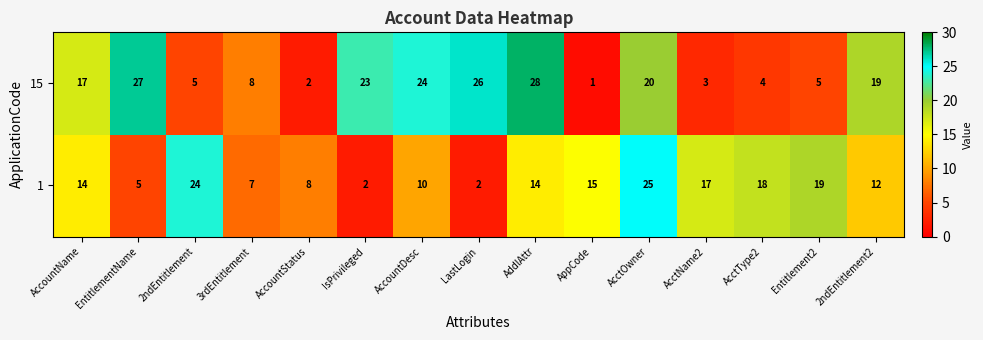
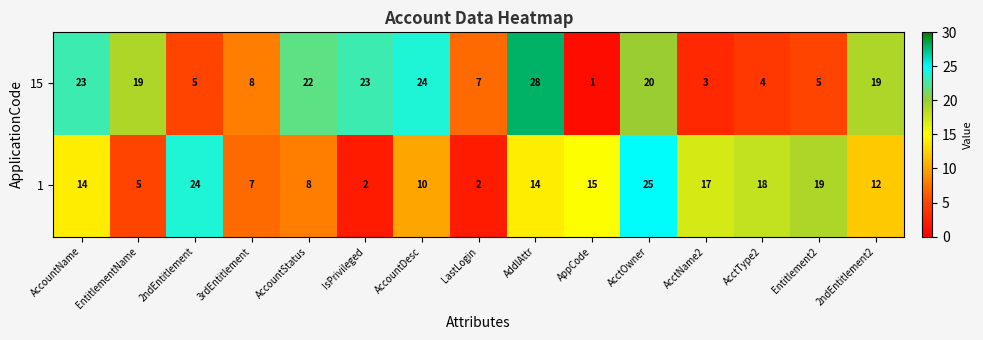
15, AccountName: 17 -> 23
15, EntitlementName: 27 -> 19
15, AccountStatus: 2 -> 22
15, LastLogin: 26 -> 7
